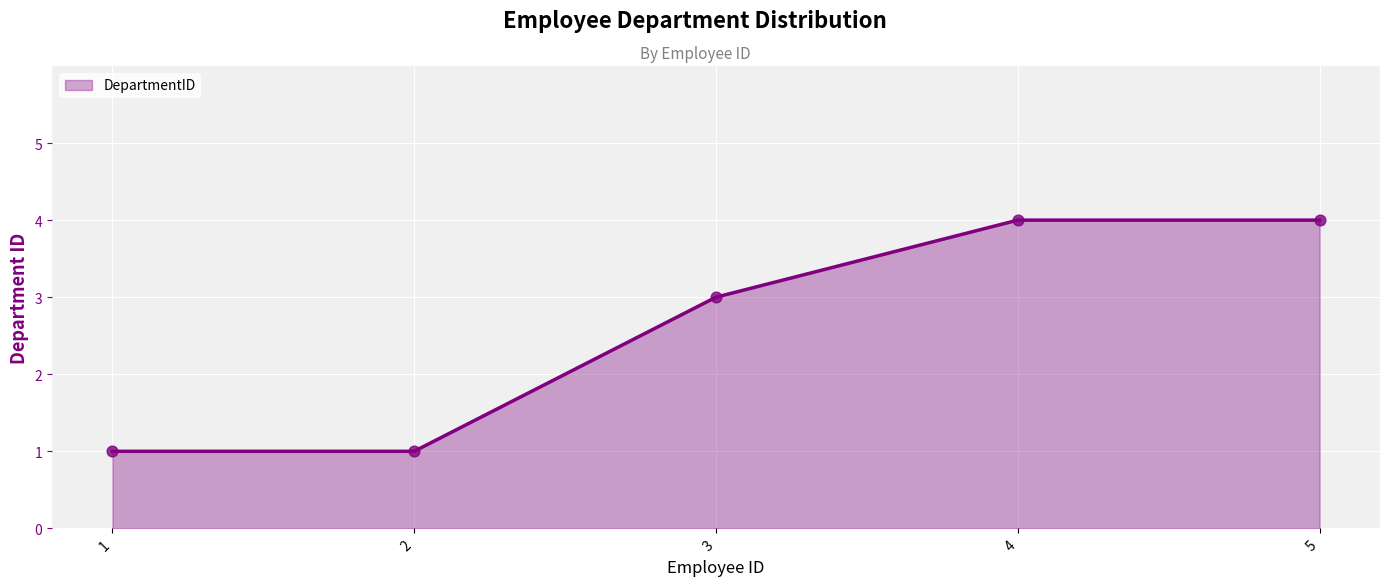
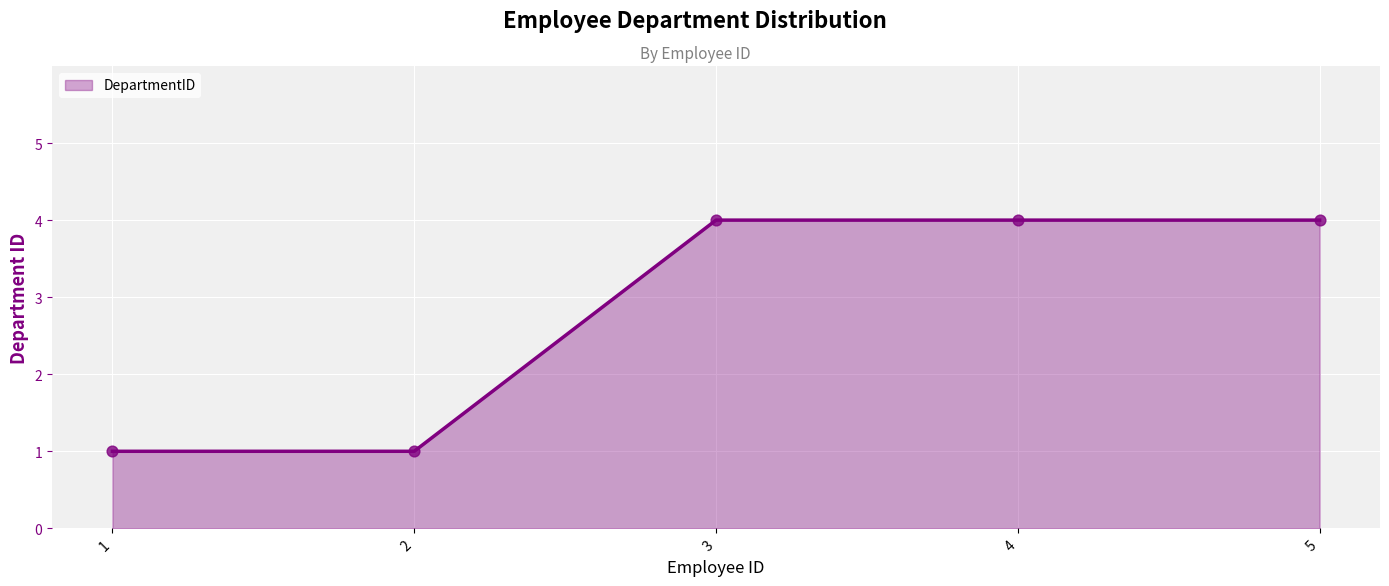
3: 3 -> 4
